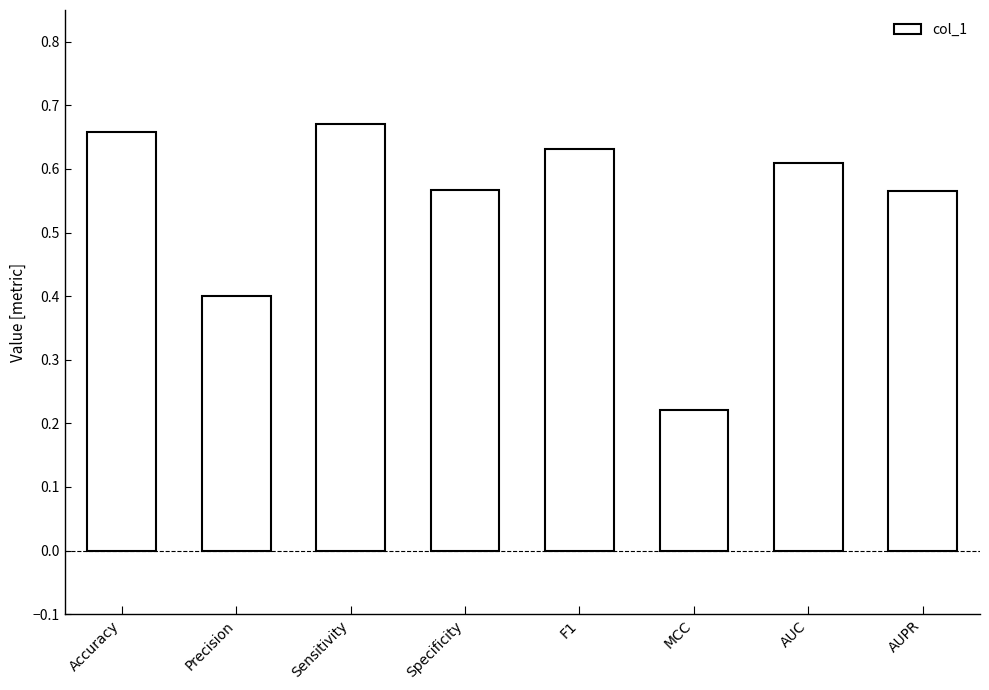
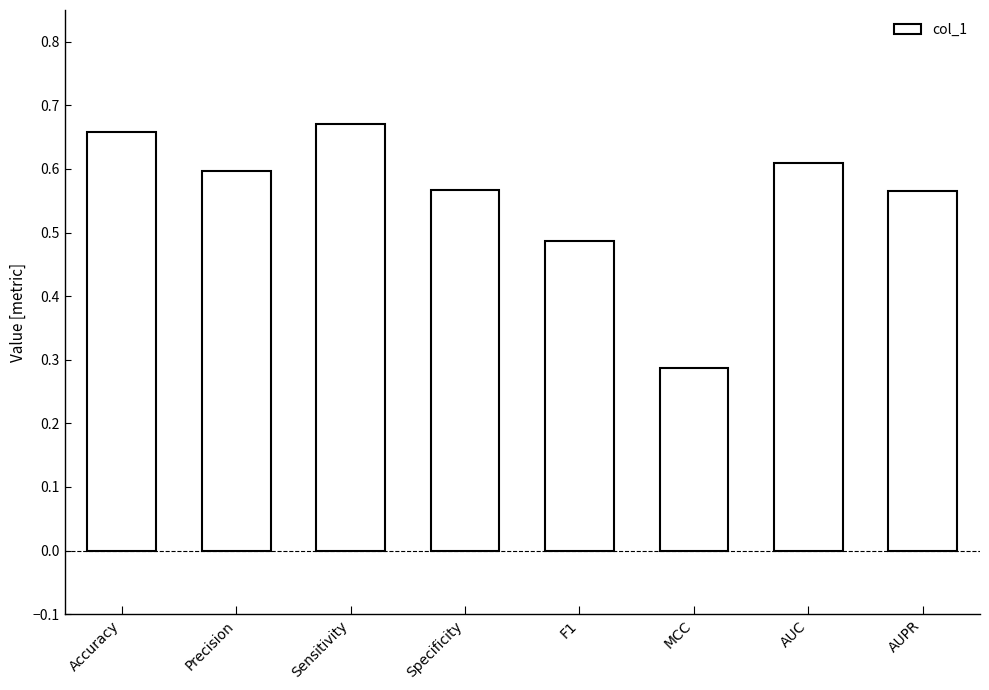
Precision: 0.40 -> 0.60
F1: 0.63 -> 0.49
MCC: 0.22 -> 0.29
